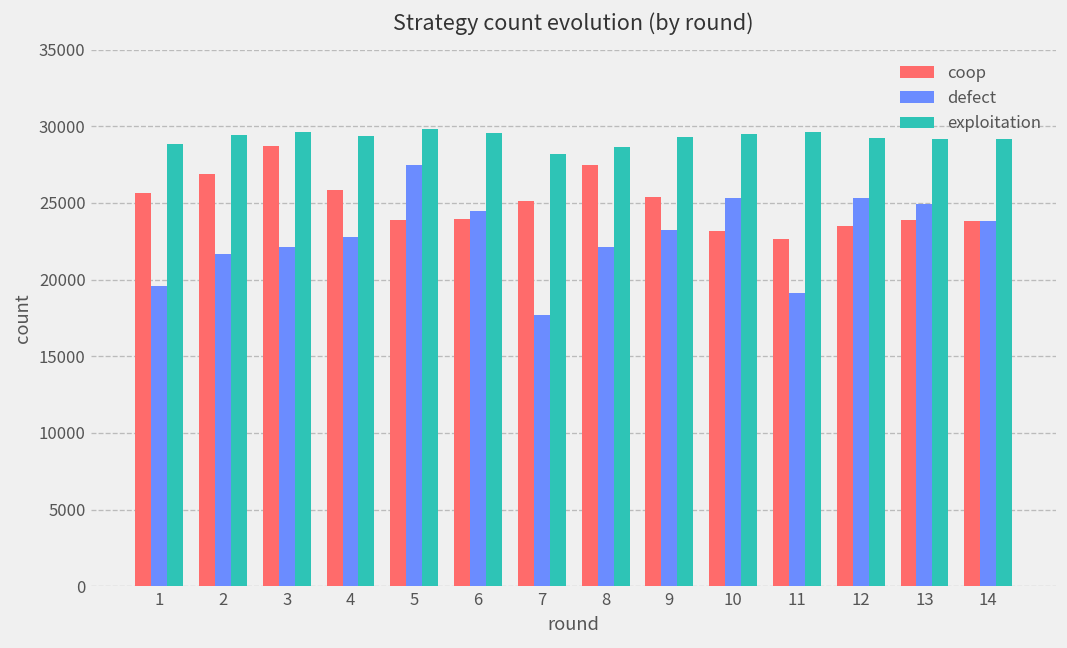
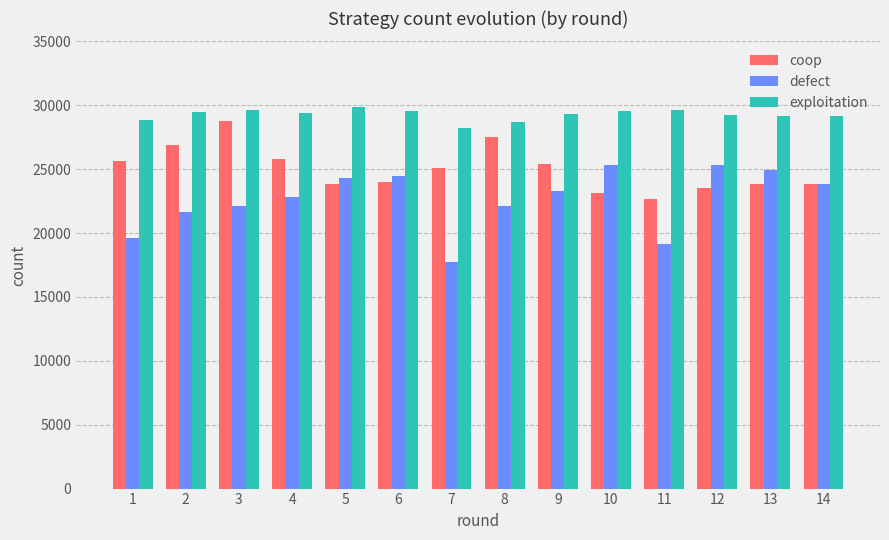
defect, 5: 27500 -> 24300
